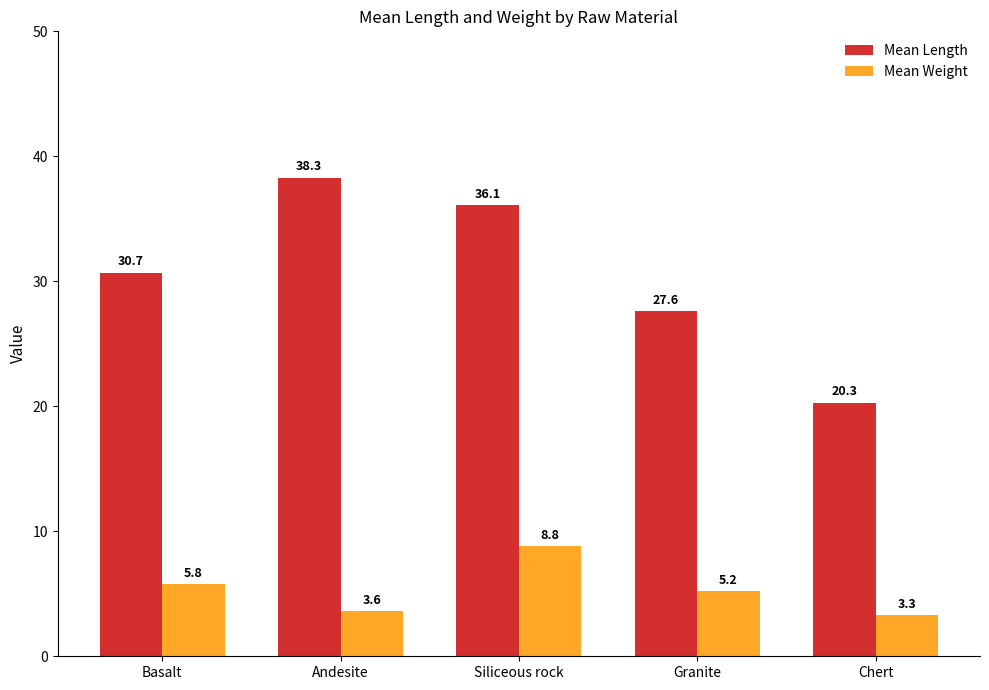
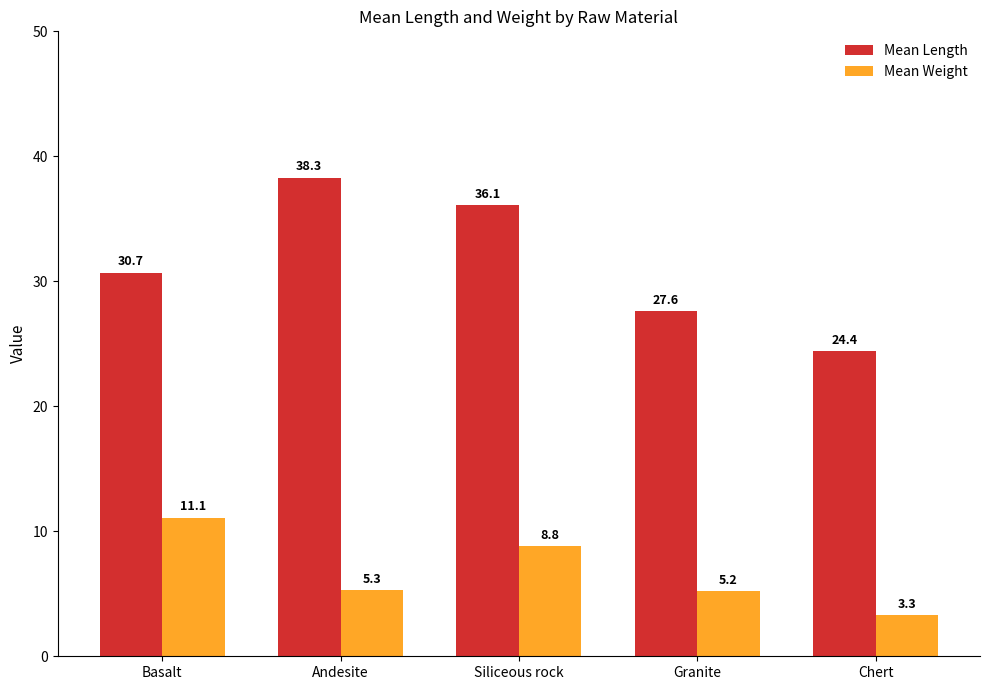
Mean Weight, Basalt: 5.8 -> 11.1
Mean Weight, Andesite: 3.6 -> 5.3
Mean Length, Chert: 20.3 -> 24.4
